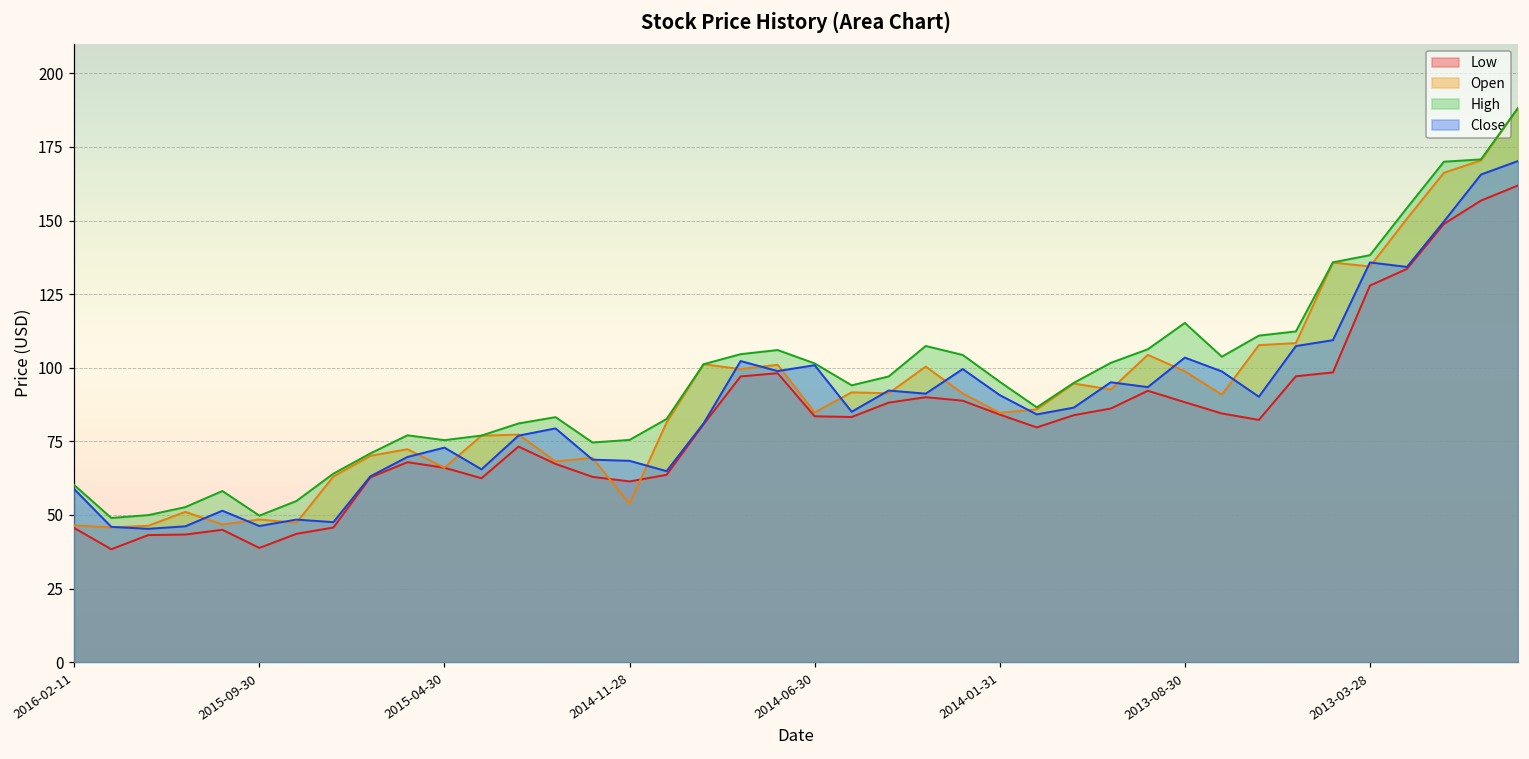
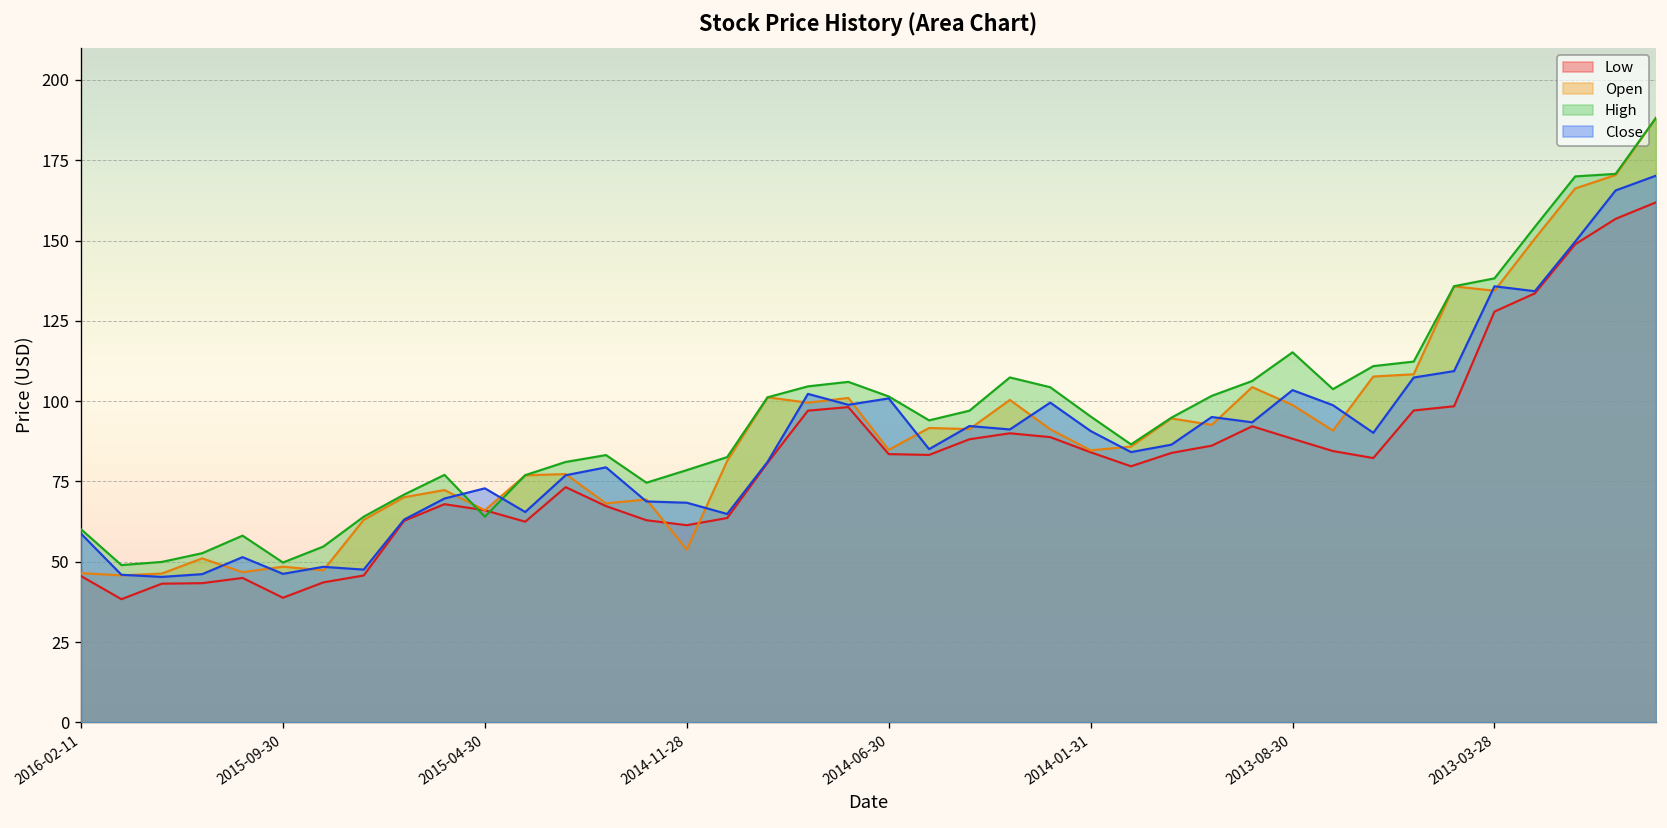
High, 2015-04-30: 75 -> 64
High, 2014-11-28: 75 -> 79
